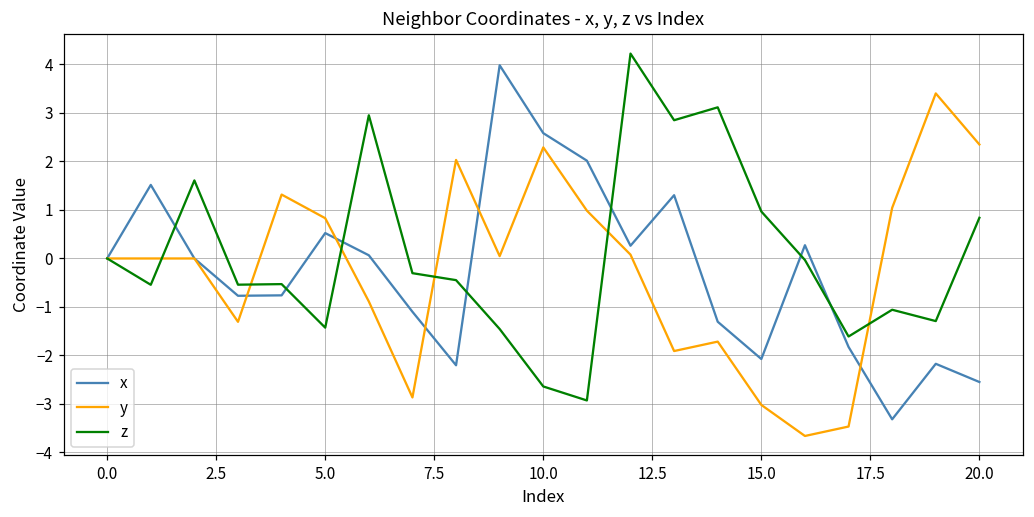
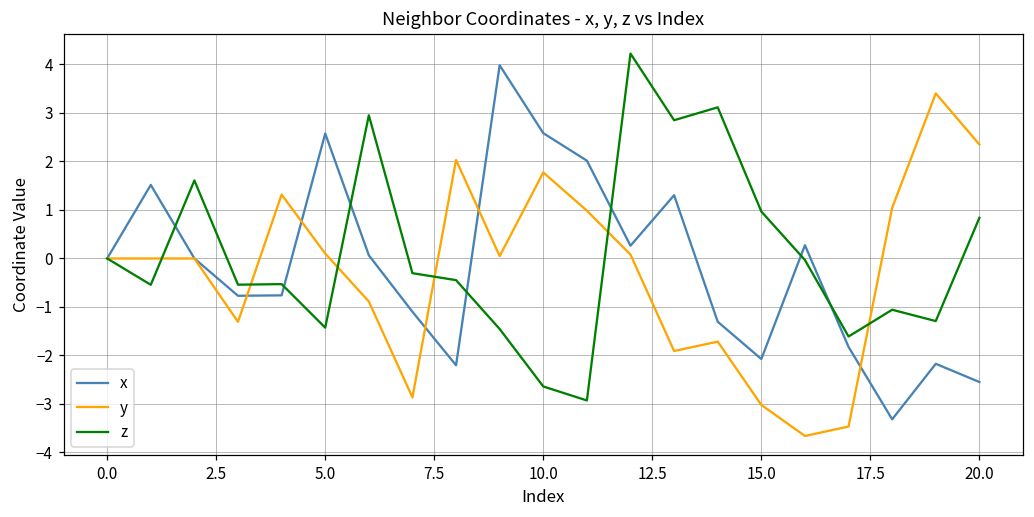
x, 5.0: 0.5 -> 2.6
y, 5.0: 0.8 -> 0.1
y, 10.0: 2.3 -> 1.8
